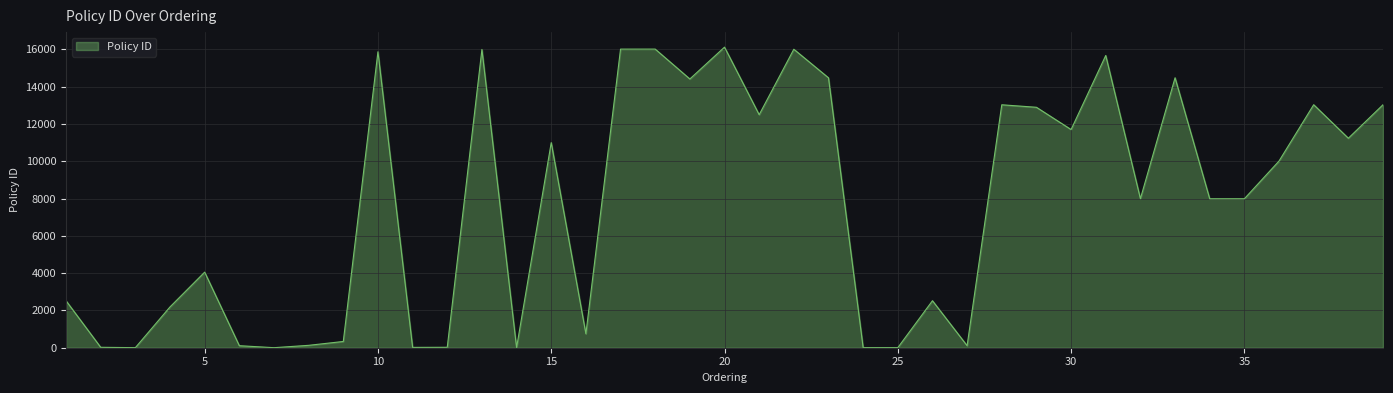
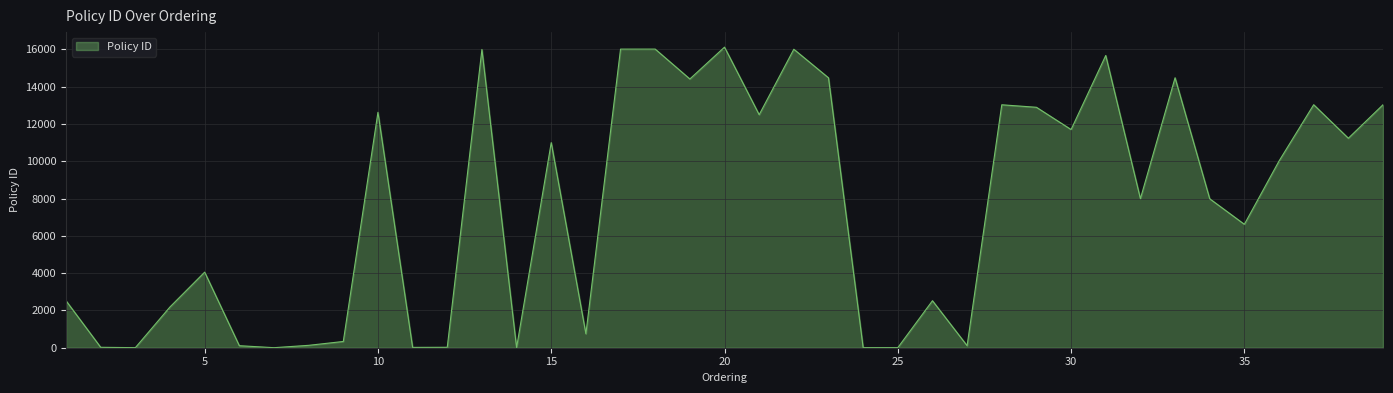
10: 15900 -> 12600
35: 8000 -> 6600
